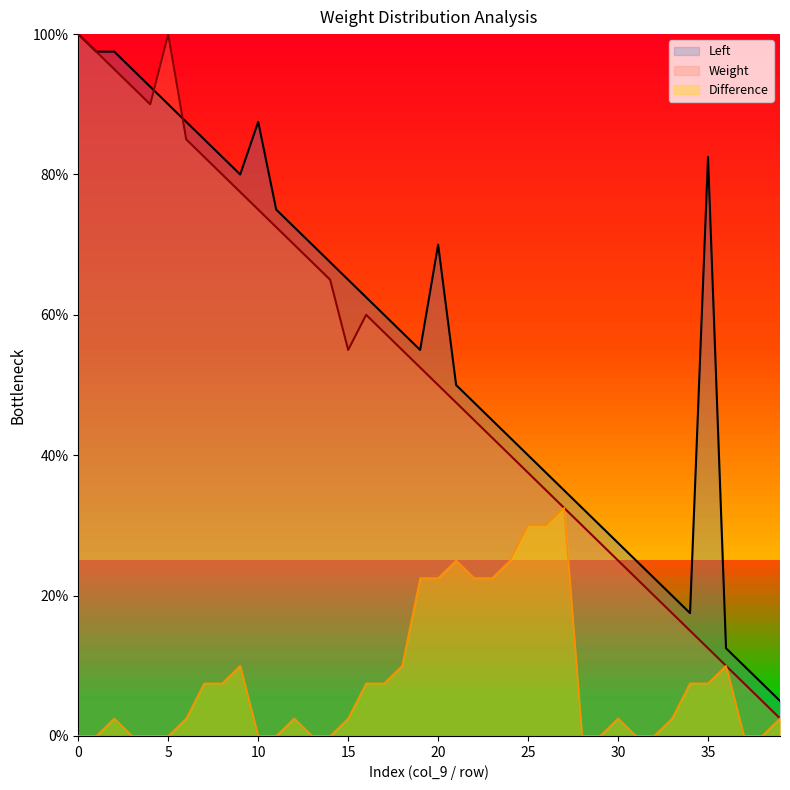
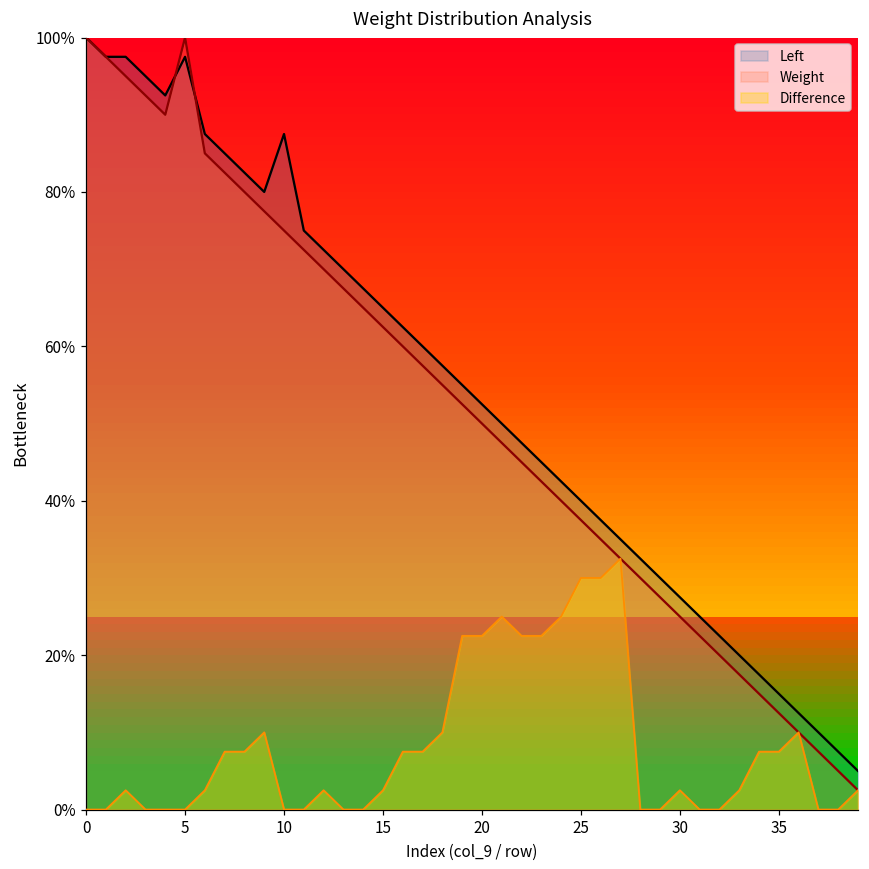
Left, 5: 90% -> 98%
Weight, 15: 55% -> 63%
Left, 20: 70% -> 53%
Left, 35: 83% -> 15%
